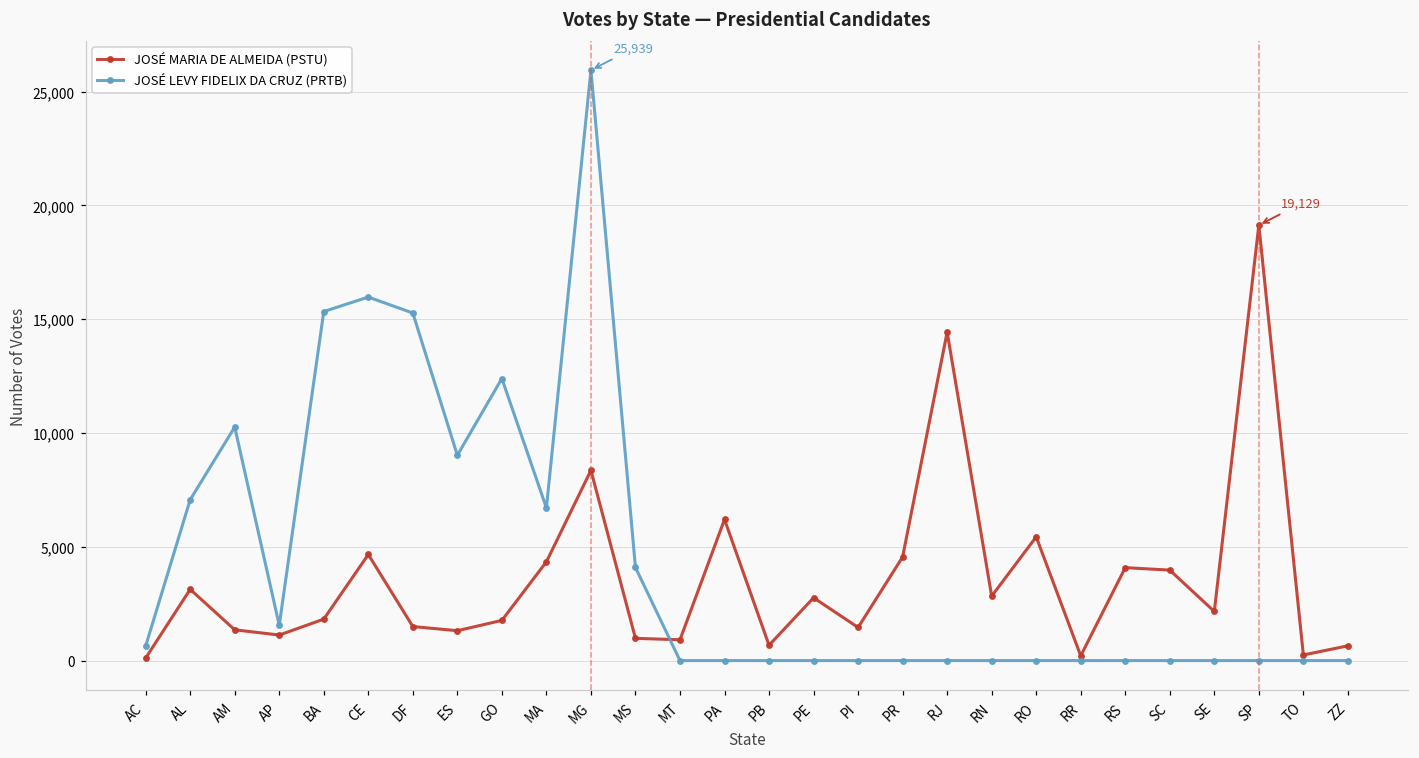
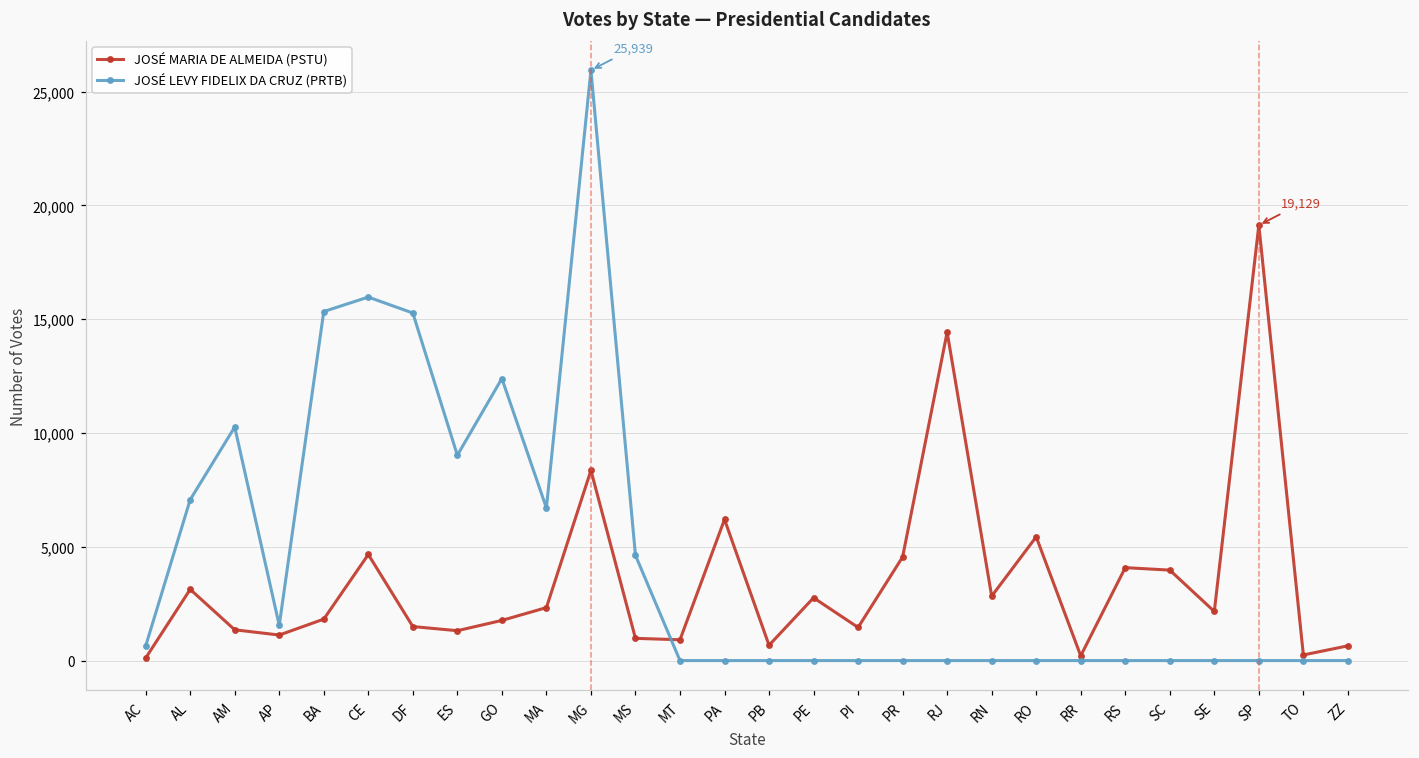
JOSÉ MARIA DE ALMEIDA (PSTU), MA: 4,300 -> 2,300
JOSÉ LEVY FIDELIX DA CRUZ (PRTB), MS: 4,100 -> 4,600
